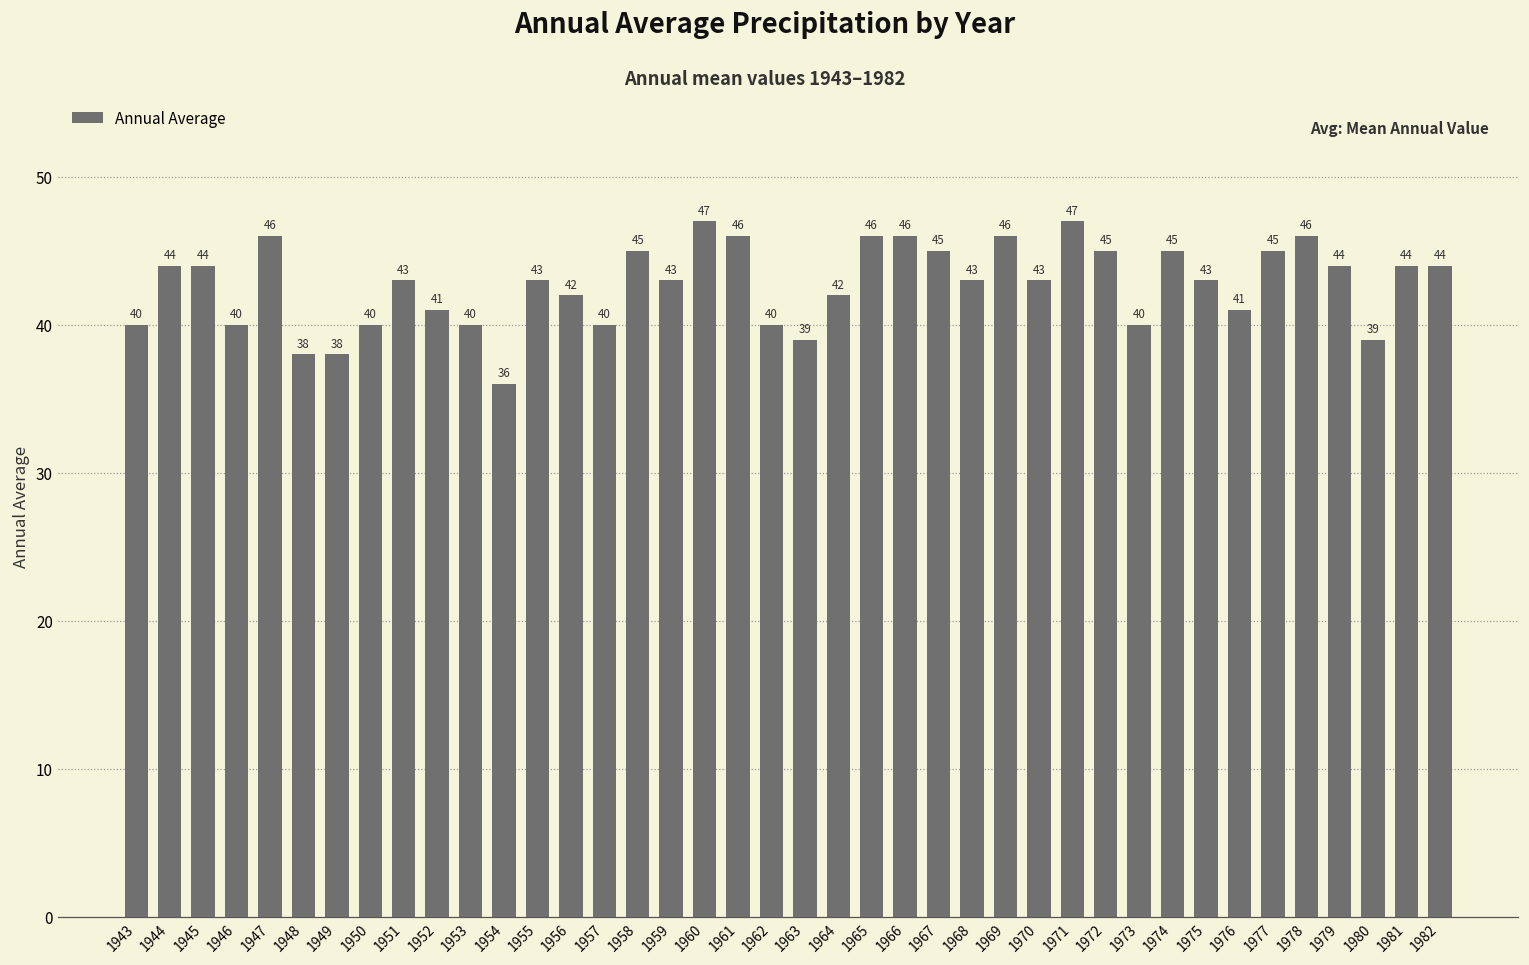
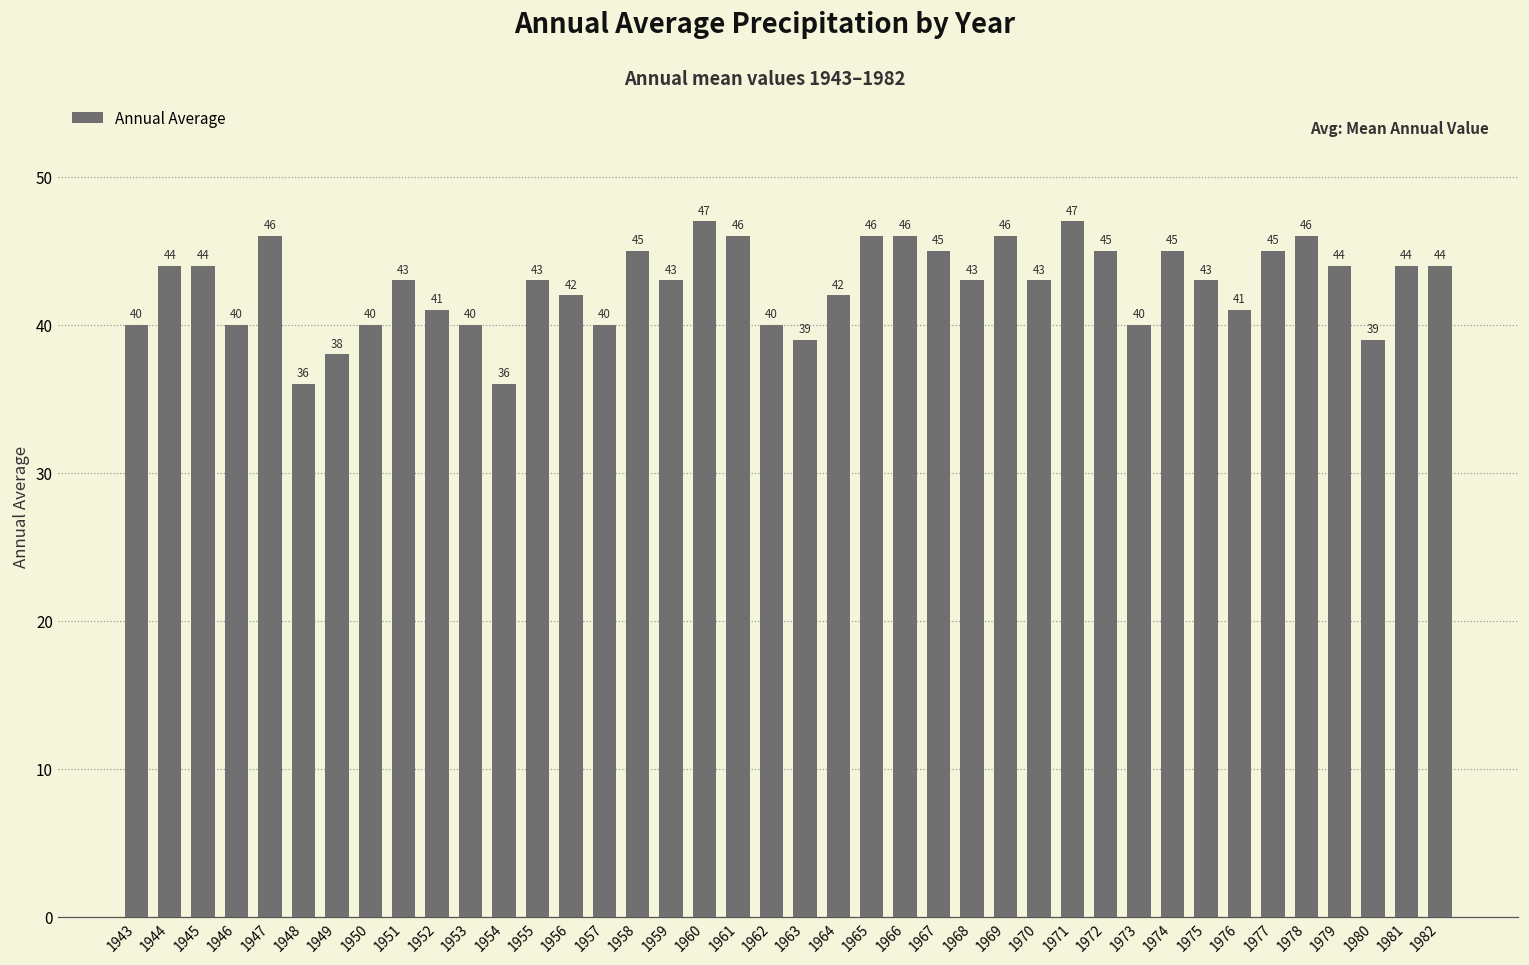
1948: 38 -> 36
